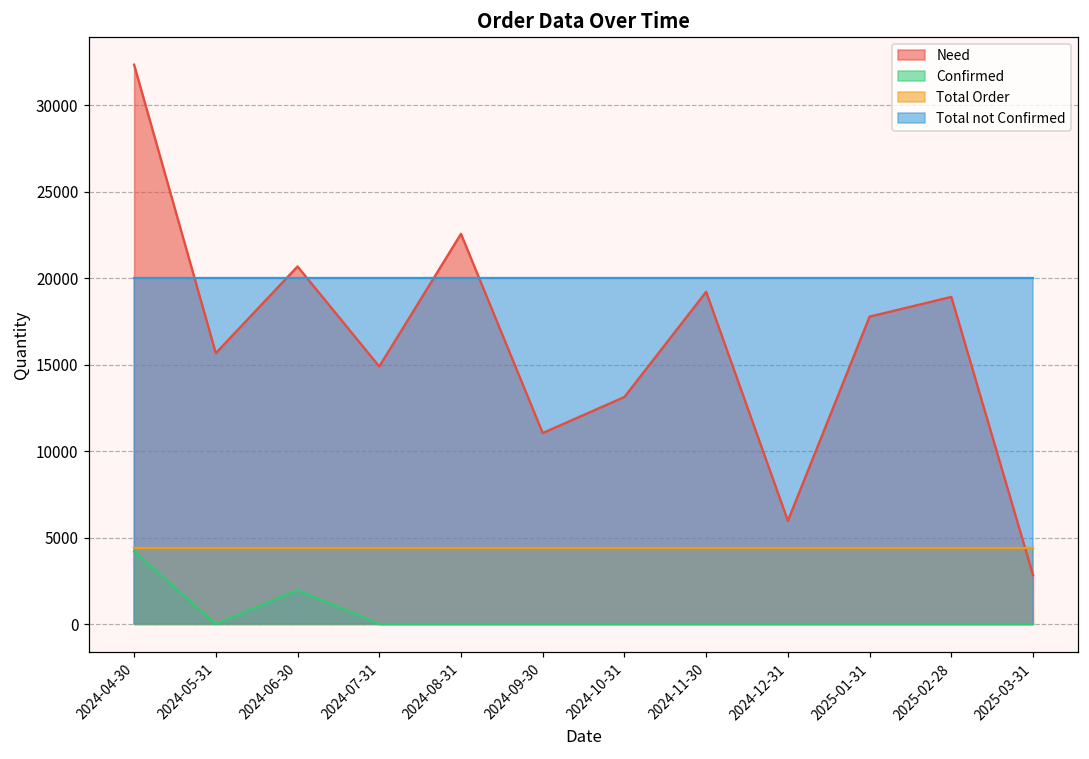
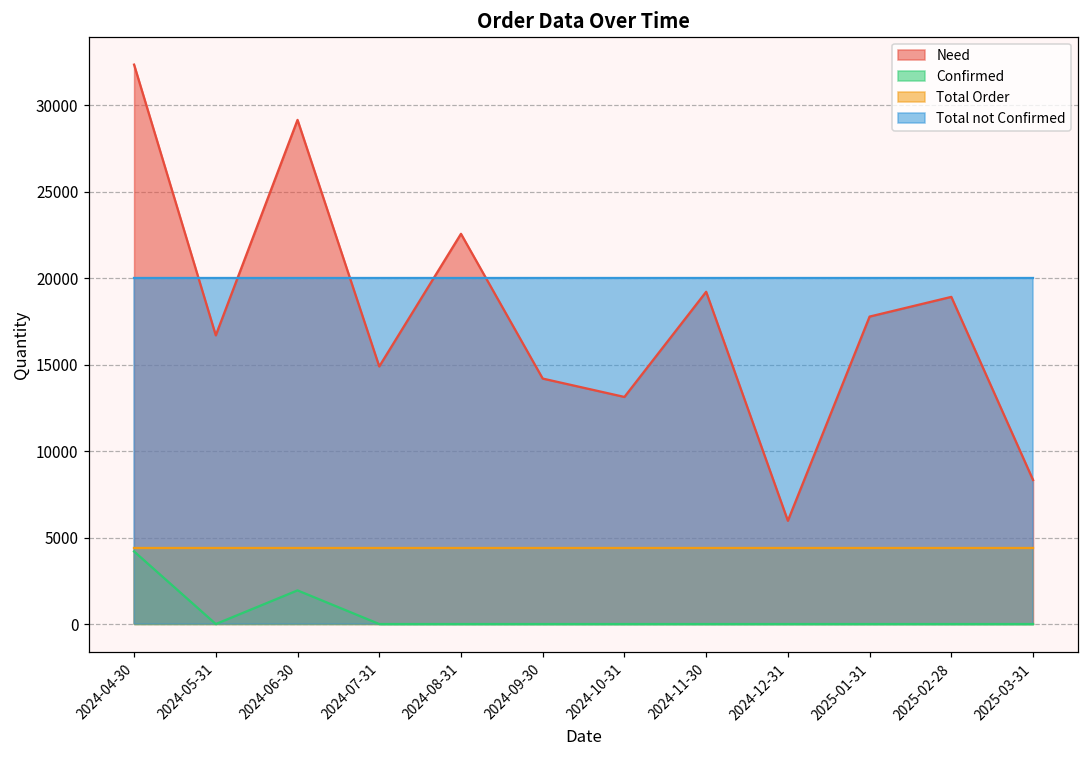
Need, 2024-05-31: 15700 -> 16700
Need, 2024-06-30: 20700 -> 29200
Need, 2024-09-30: 11100 -> 14200
Need, 2025-03-31: 2800 -> 8300
